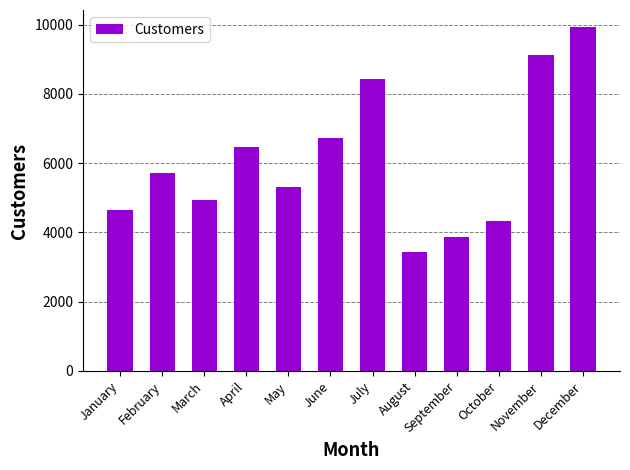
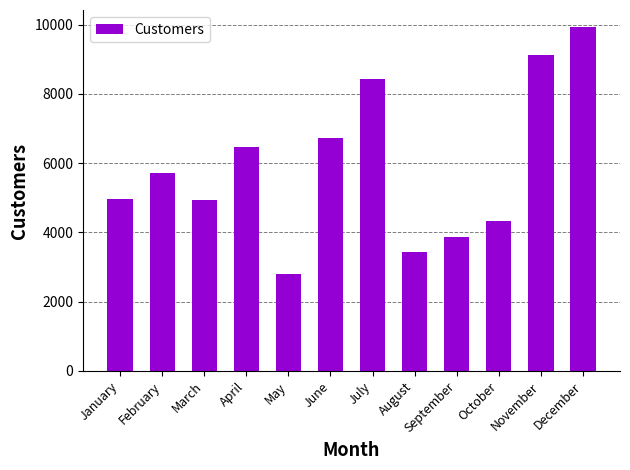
January: 4700 -> 5000
May: 5300 -> 2800
